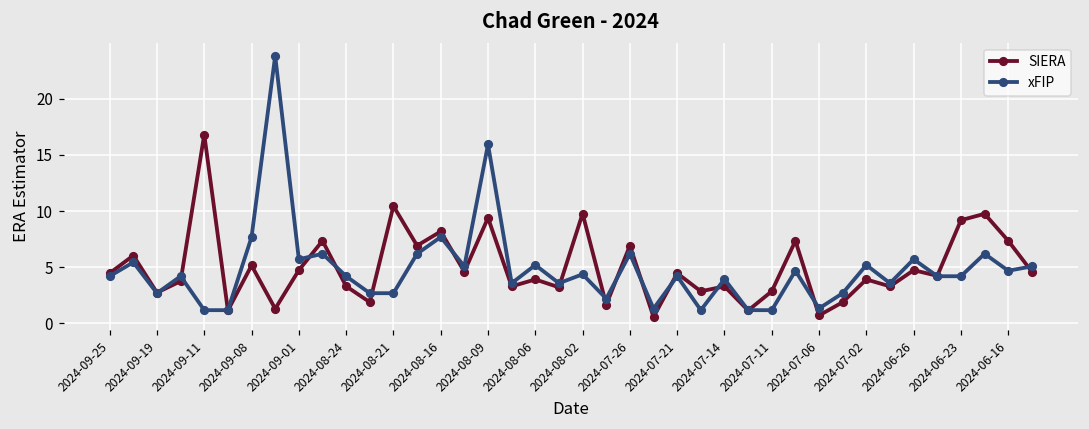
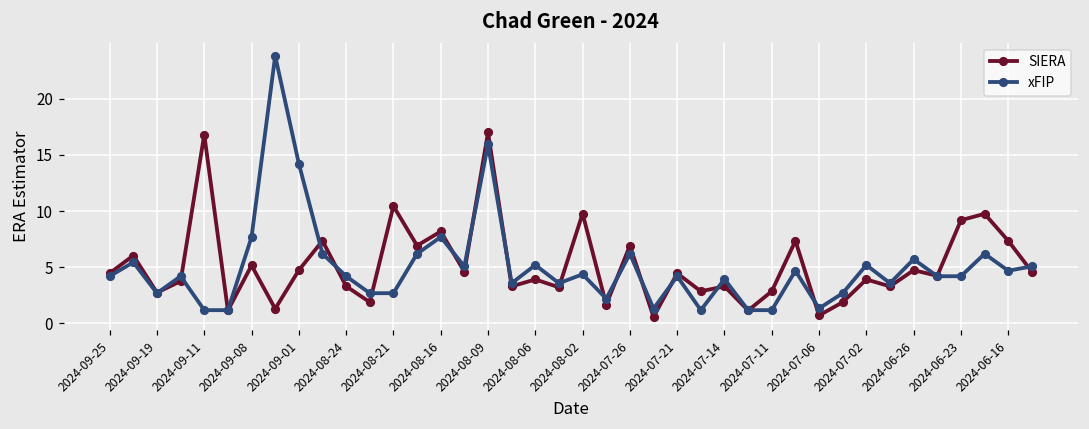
xFIP, 2024-09-01: 5.7 -> 14.2
SIERA, 2024-08-09: 9.4 -> 17.0
